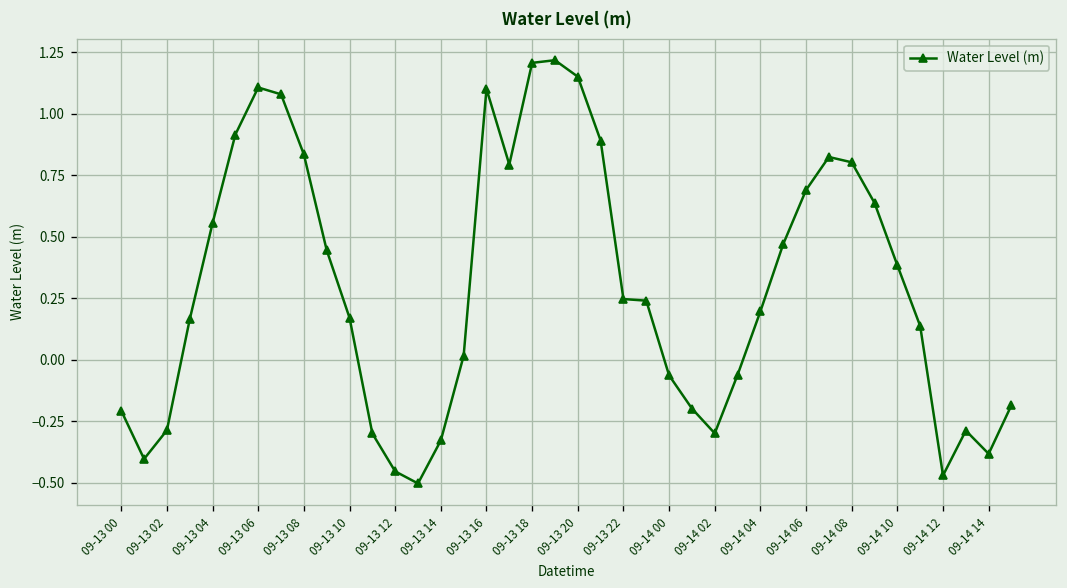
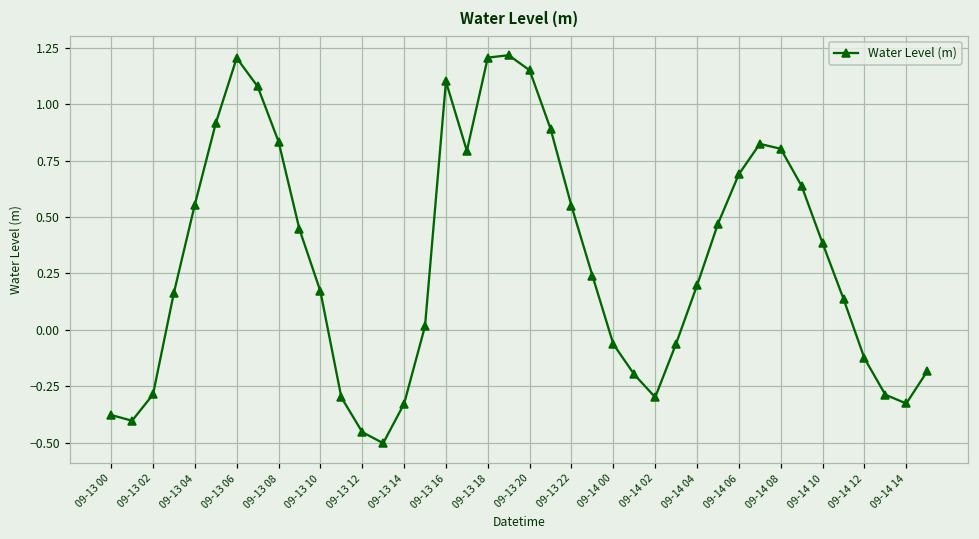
09-13 00: -0.21 -> -0.38
09-13 06: 1.11 -> 1.20
09-13 22: 0.25 -> 0.55
09-14 12: -0.47 -> -0.13
09-14 14: -0.38 -> -0.33
